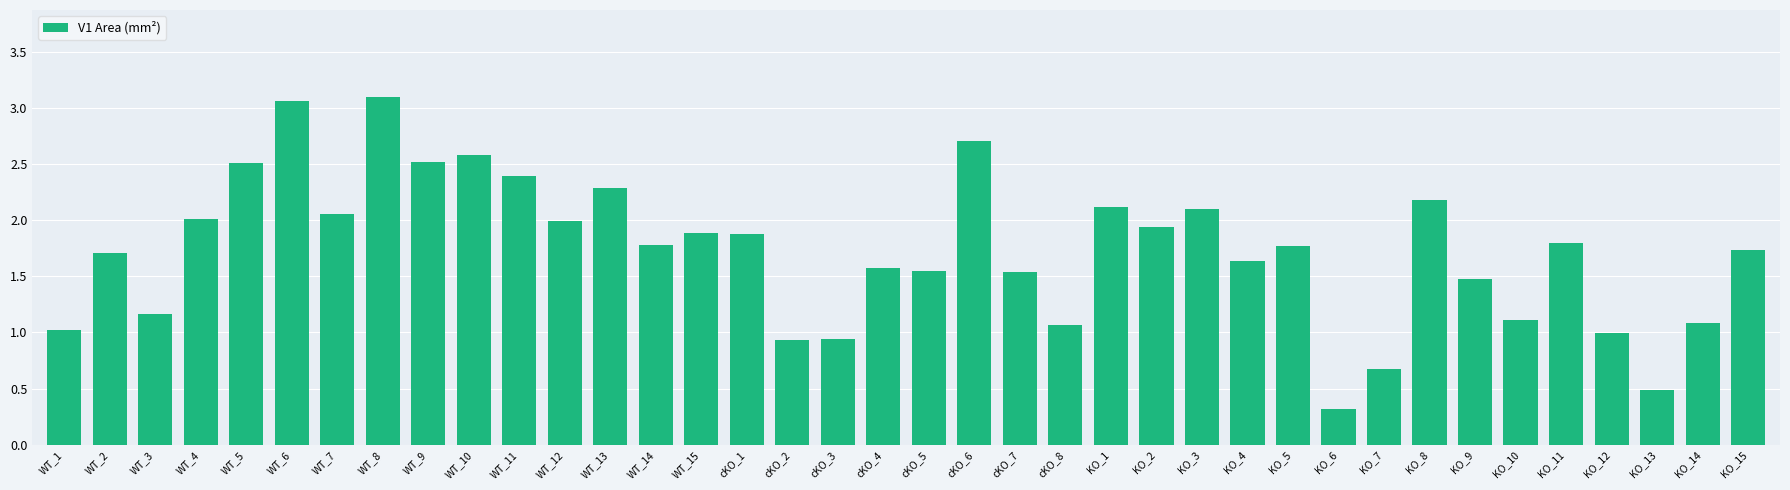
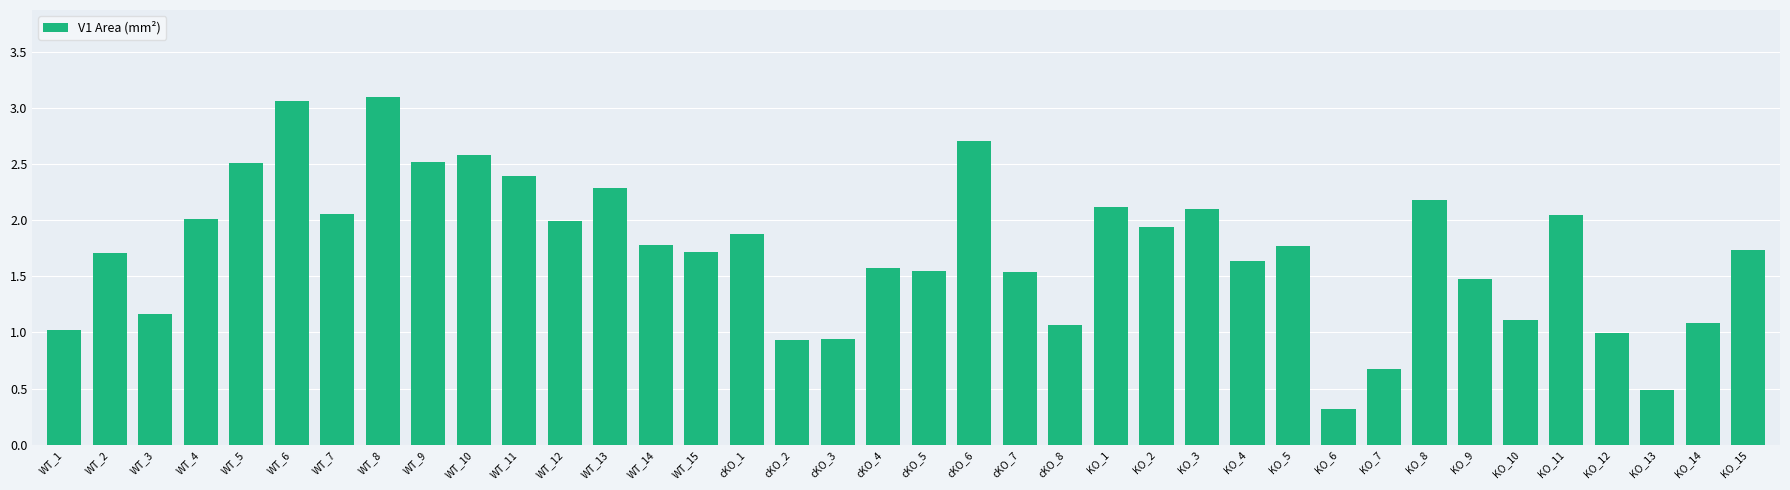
WT_15: 1.89 -> 1.71
KO_11: 1.80 -> 2.04
